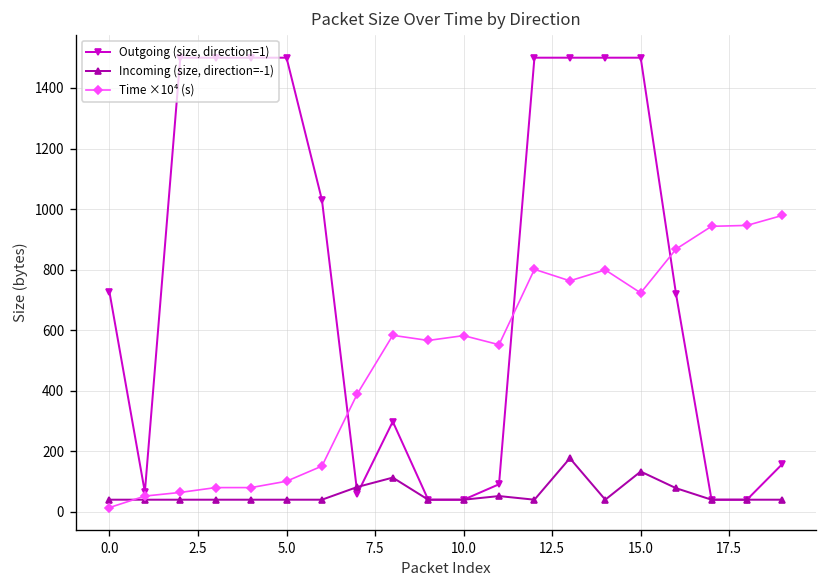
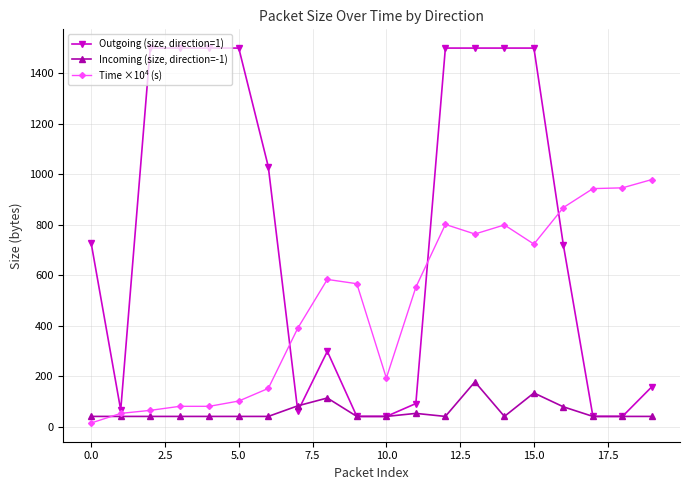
Time ×10⁴ (s), 10.0: 580 -> 190
